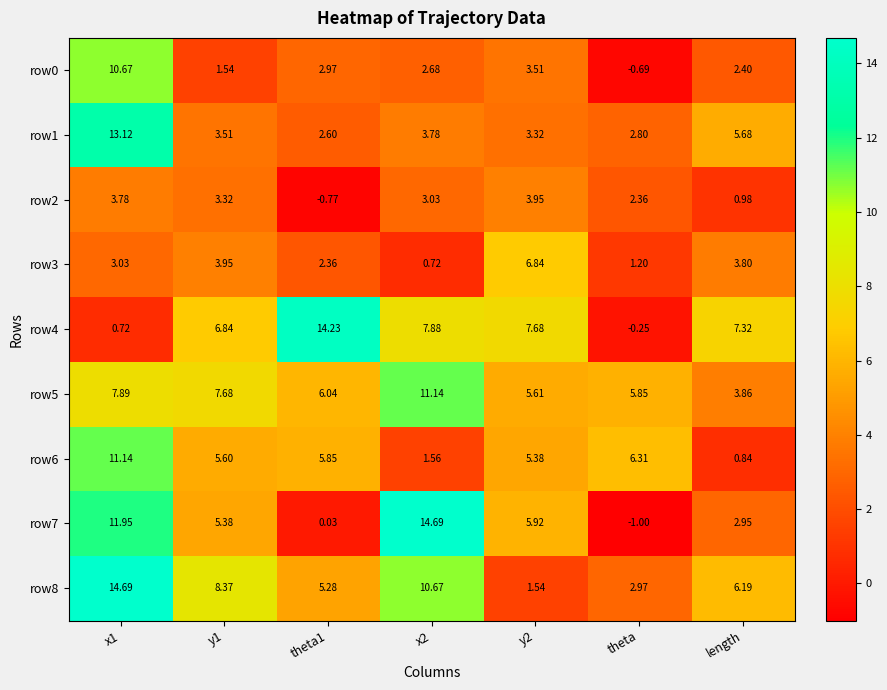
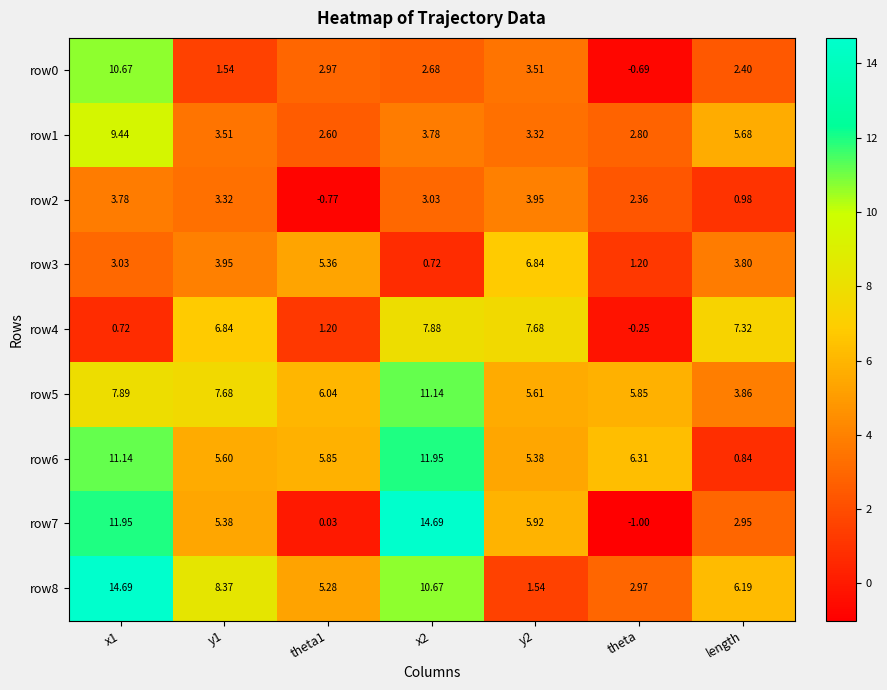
row1, x1: 13.12 -> 9.44
row3, theta1: 2.36 -> 5.36
row4, theta1: 14.23 -> 1.20
row6, x2: 1.56 -> 11.95
